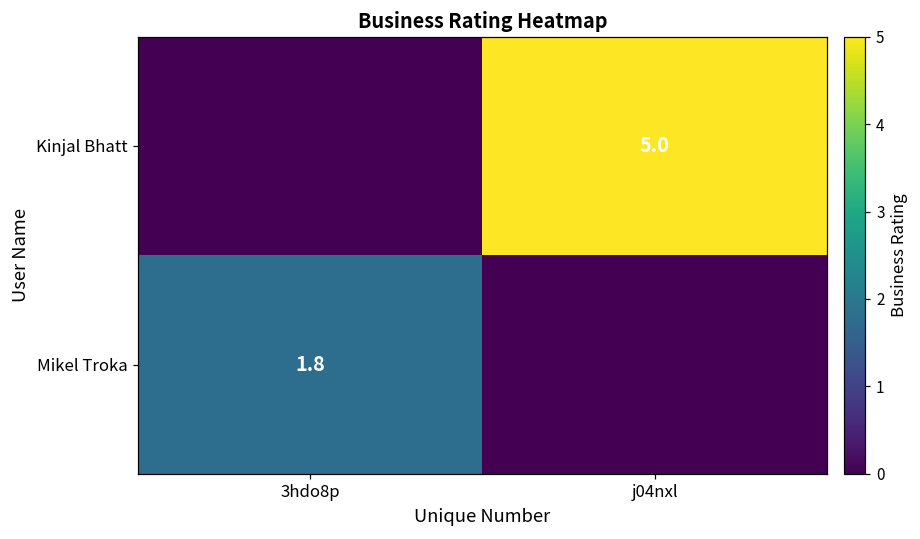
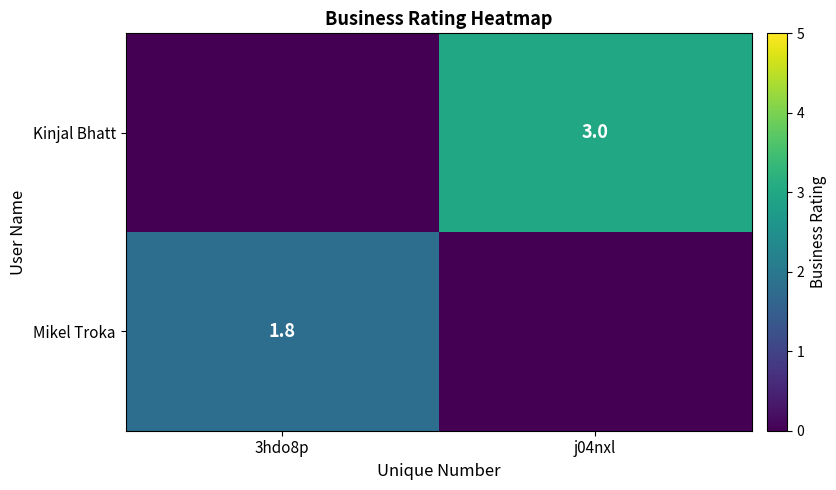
Kinjal Bhatt, j04nxl: 5.0 -> 3.0
